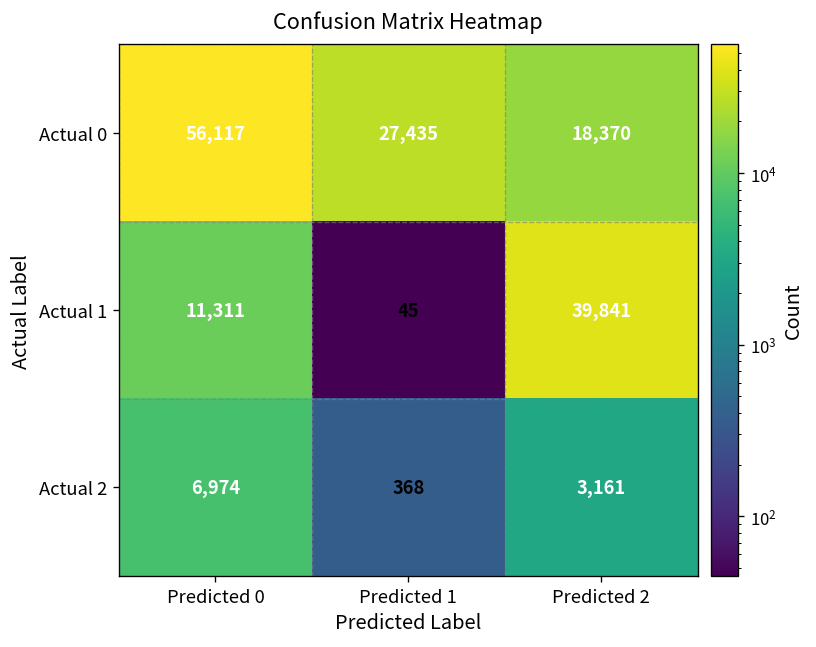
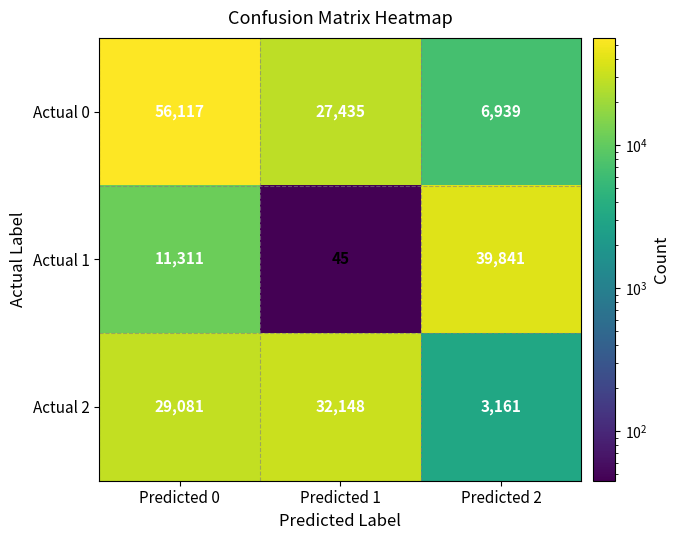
Actual 0, Predicted 2: 18,370 -> 6,939
Actual 2, Predicted 0: 6,974 -> 29,081
Actual 2, Predicted 1: 368 -> 32,148
